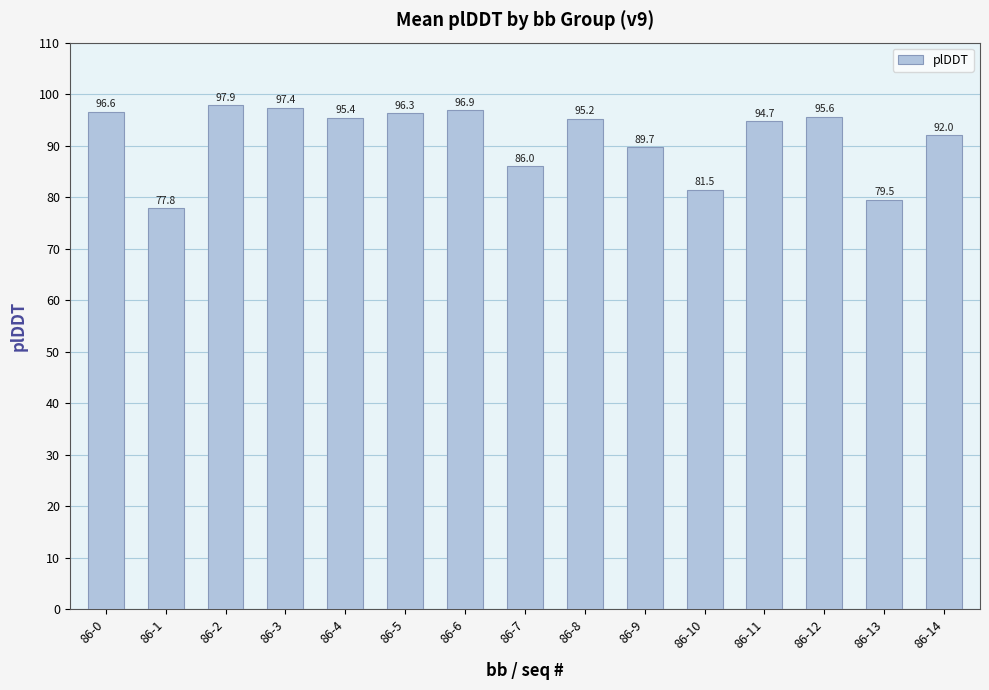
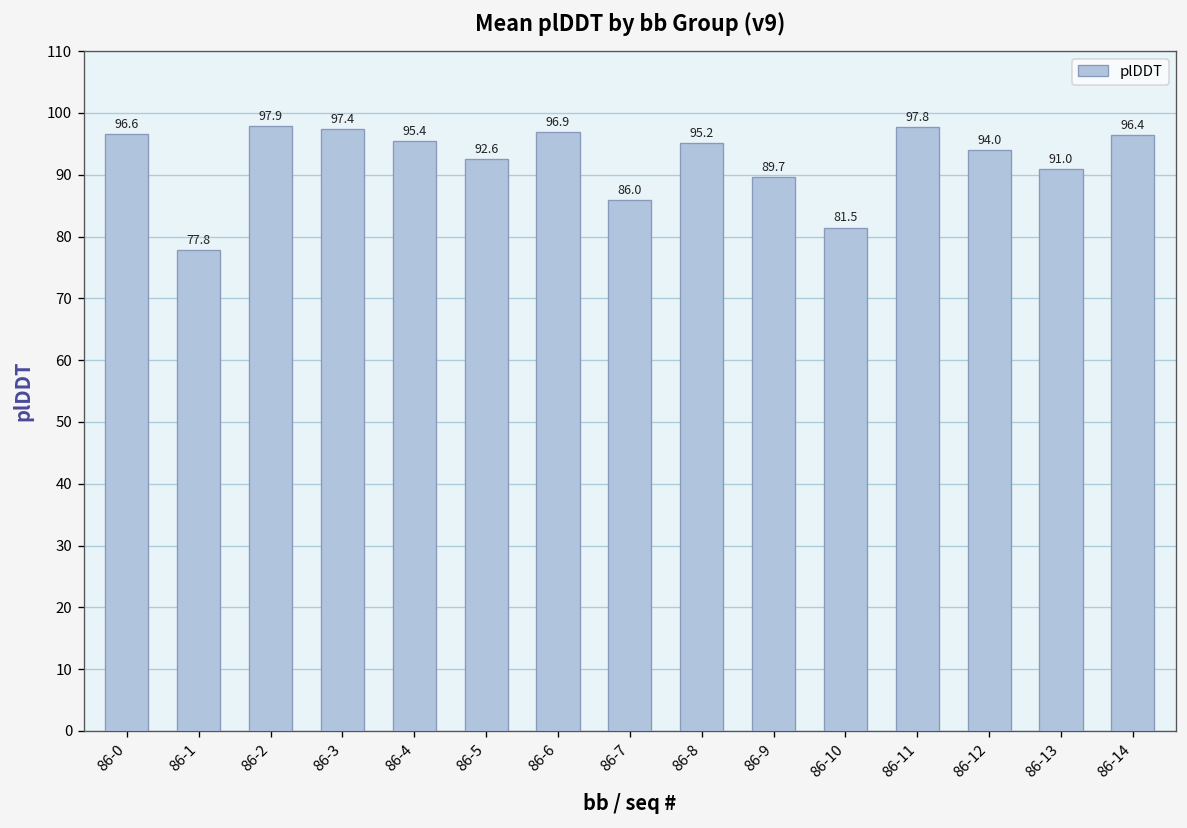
86-5: 96.3 -> 92.6
86-11: 94.7 -> 97.8
86-12: 95.6 -> 94.0
86-13: 79.5 -> 91.0
86-14: 92.0 -> 96.4
